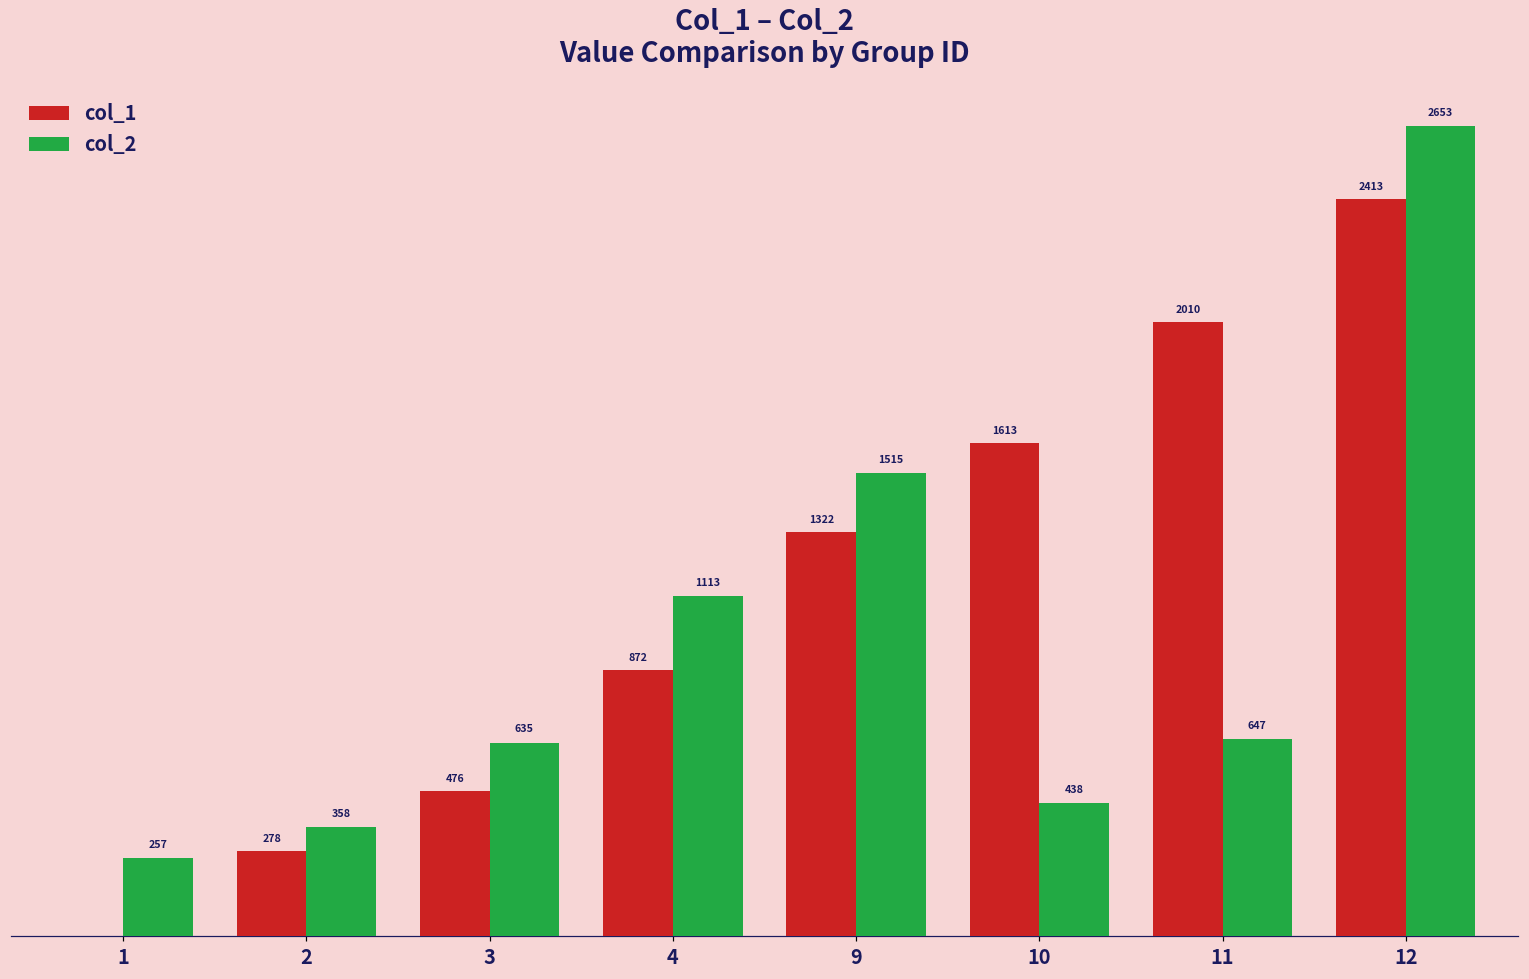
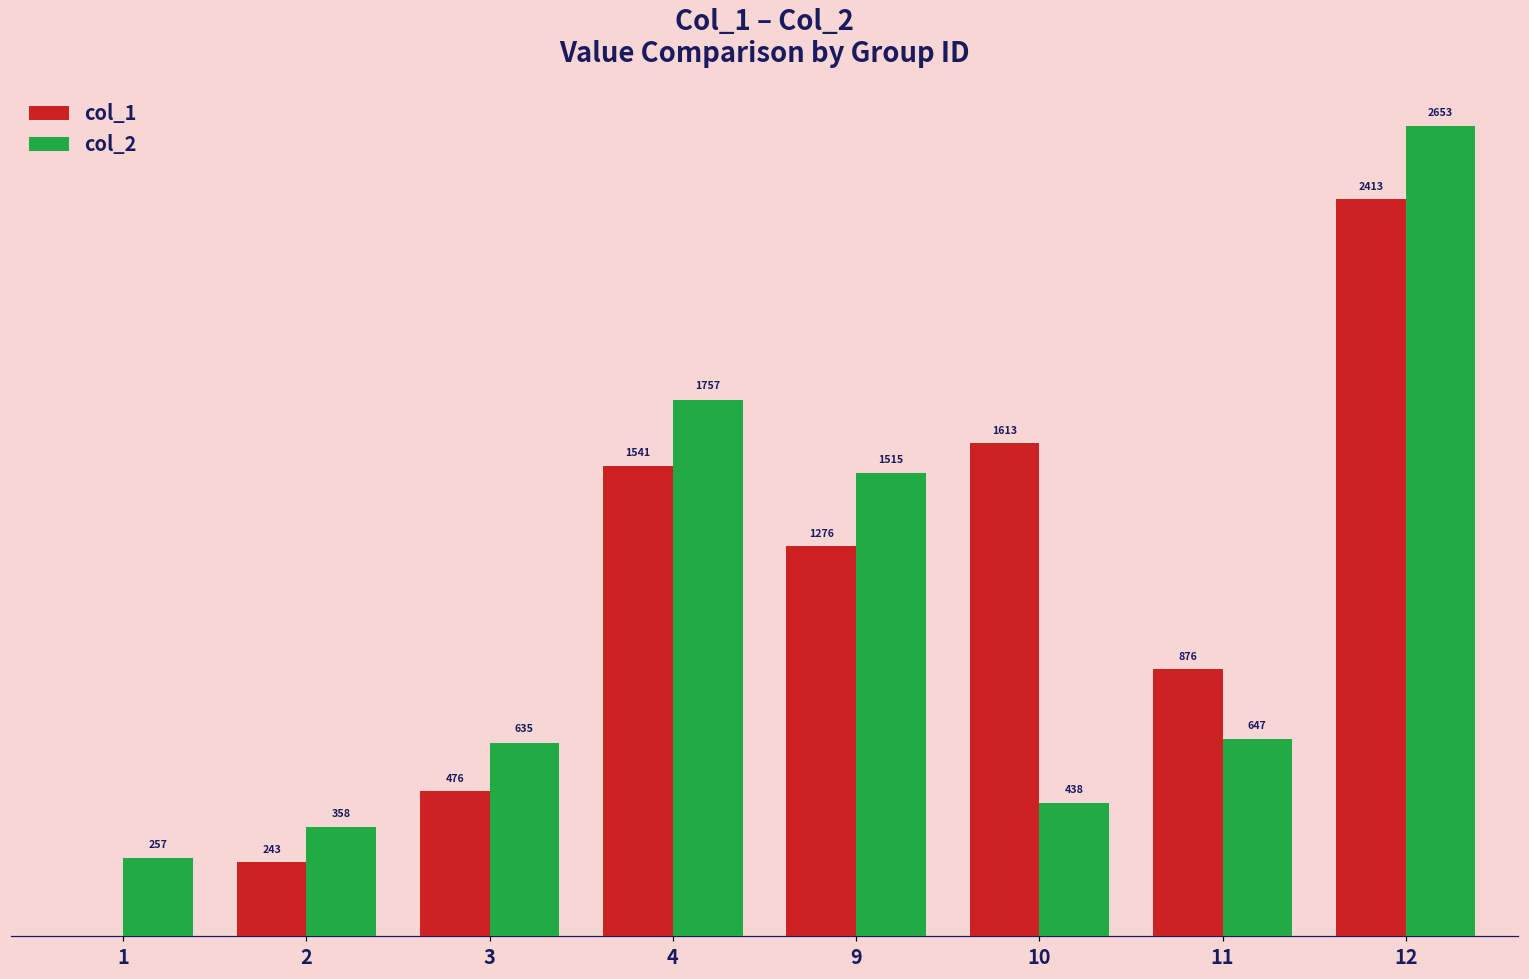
col_1, 2: 278 -> 243
col_1, 4: 872 -> 1541
col_2, 4: 1113 -> 1757
col_1, 9: 1322 -> 1276
col_1, 11: 2010 -> 876
